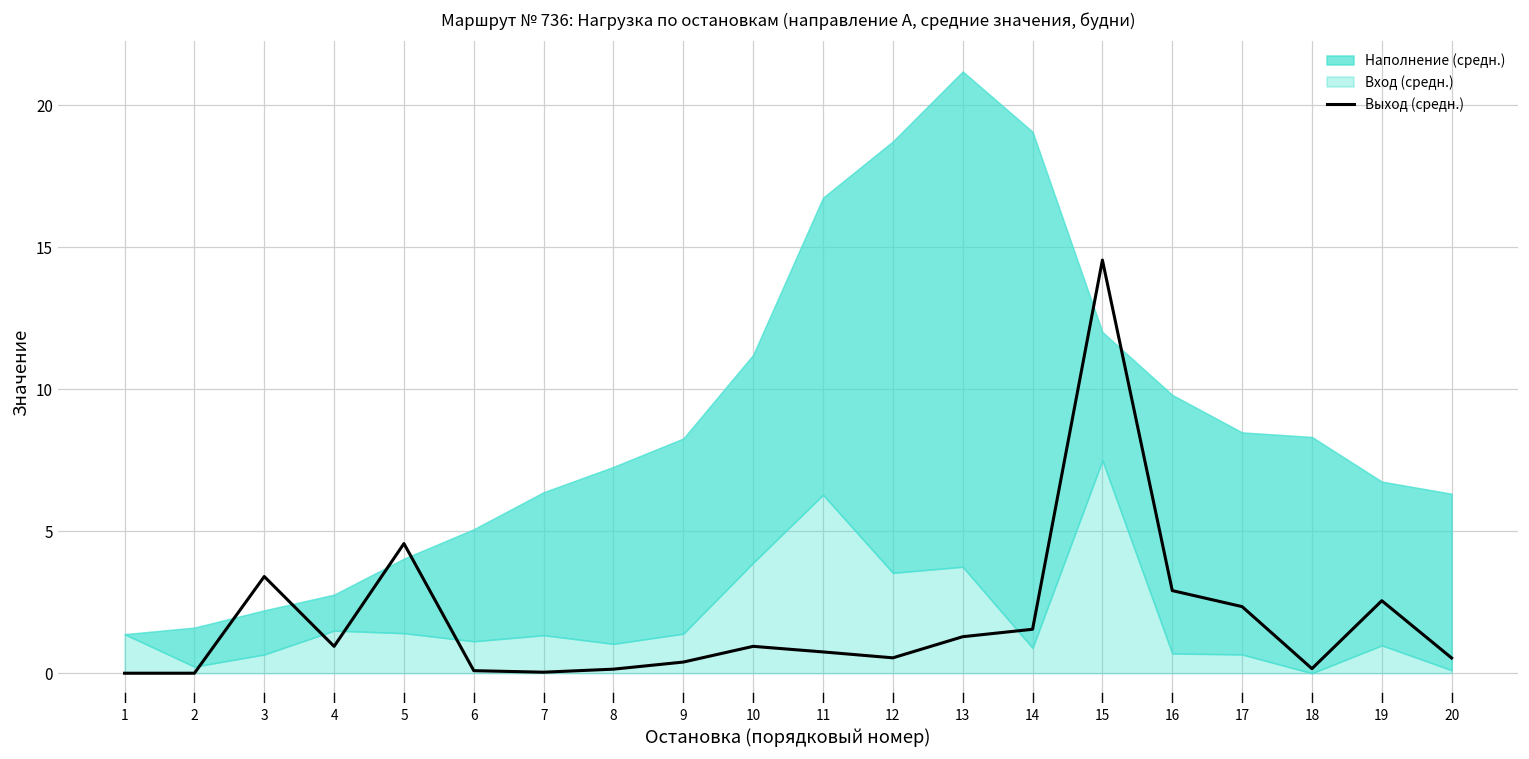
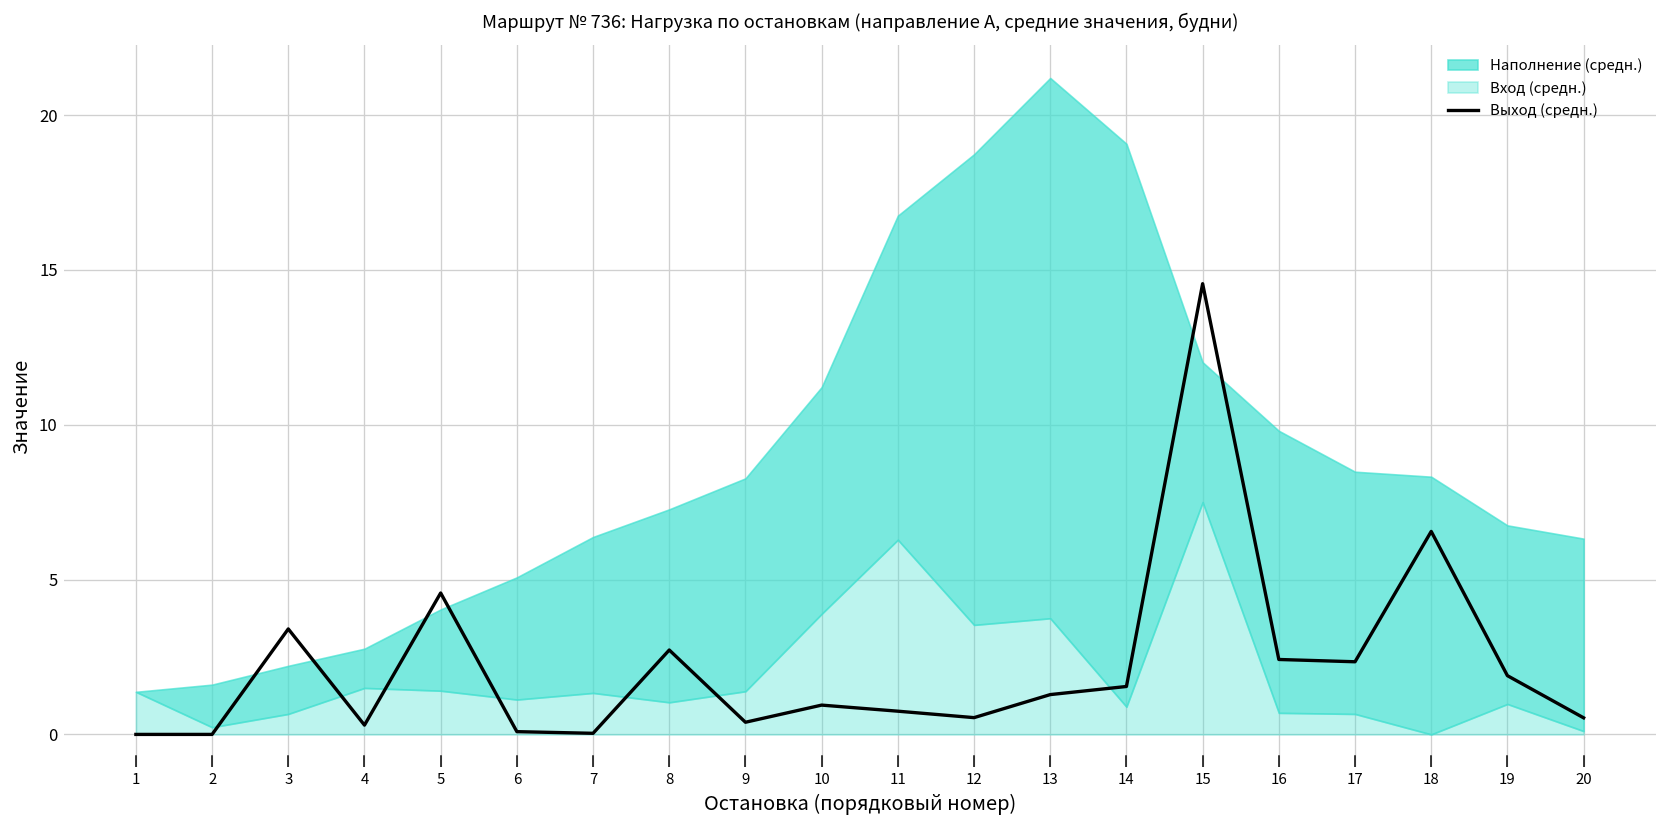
Выход (средн.), 4: 0.9 -> 0.3
Выход (средн.), 8: 0.1 -> 2.7
Выход (средн.), 16: 2.9 -> 2.4
Выход (средн.), 18: 0.2 -> 6.6
Выход (средн.), 19: 2.6 -> 1.9
